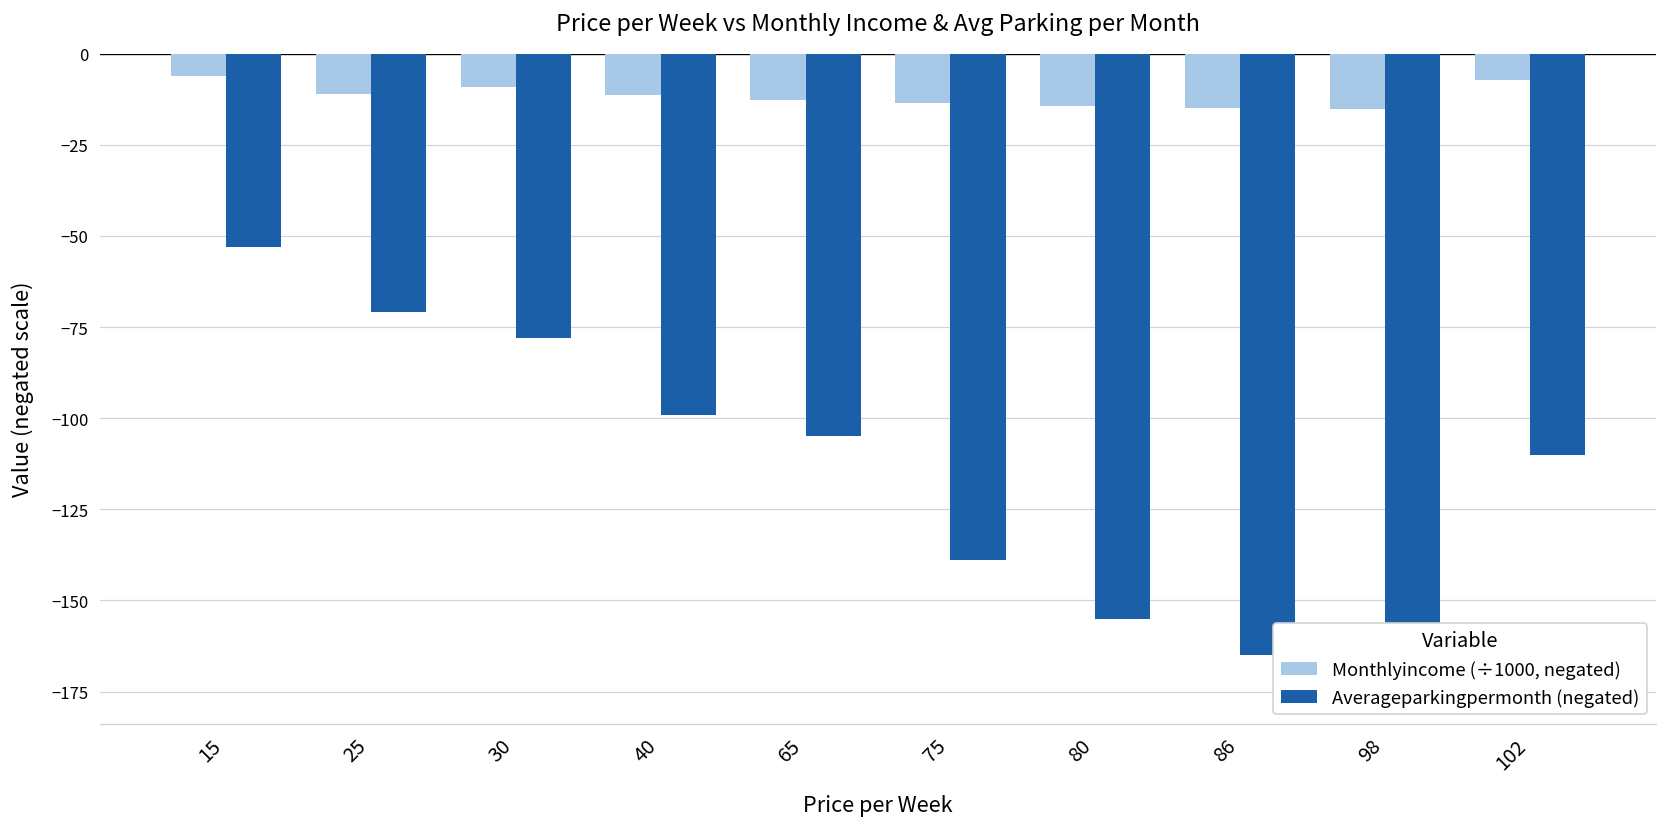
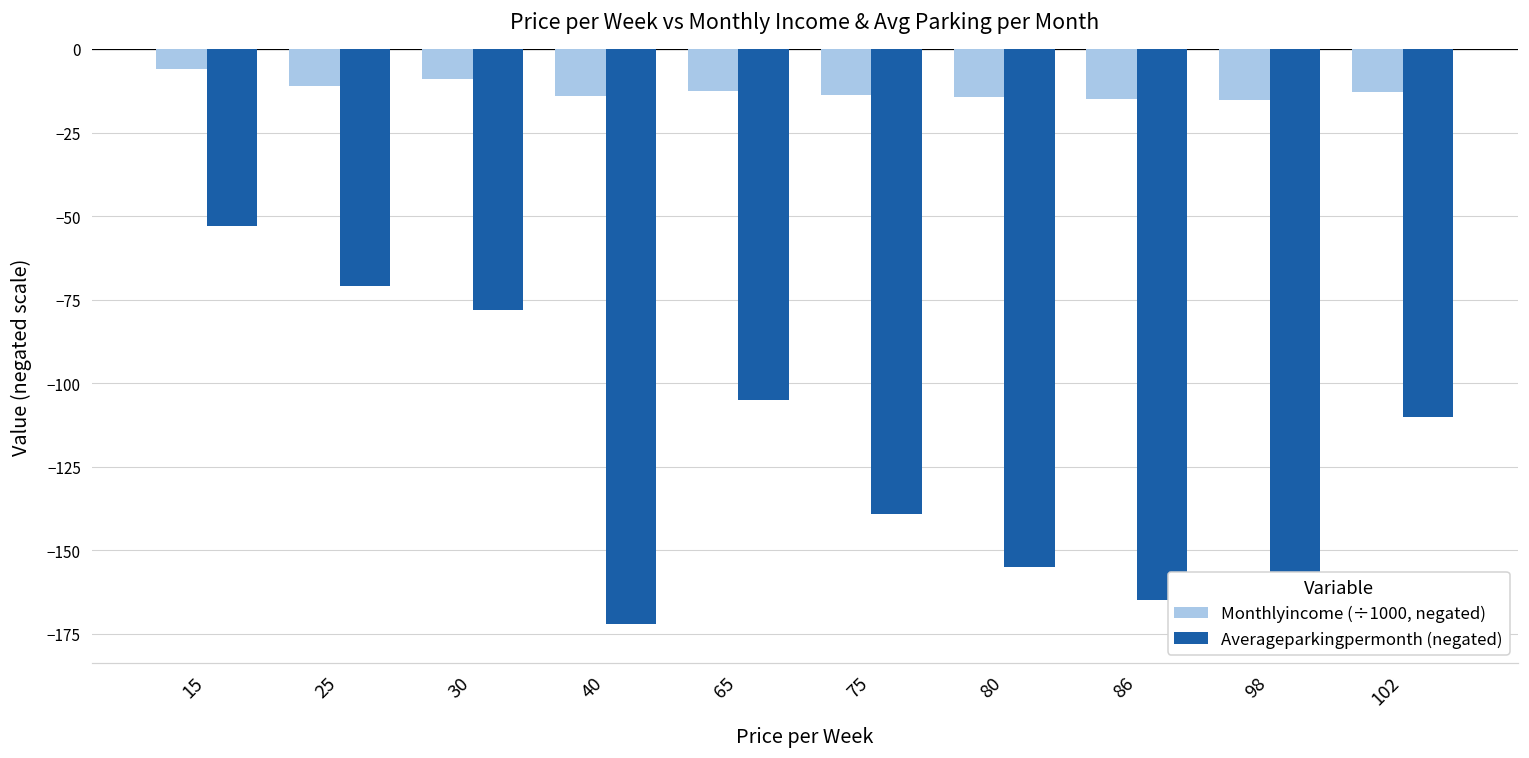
Monthlyincome (÷1000, negated), 40: -11 -> -14
Averageparkingpermonth (negated), 40: -99 -> -172
Monthlyincome (÷1000, negated), 102: -7 -> -13
